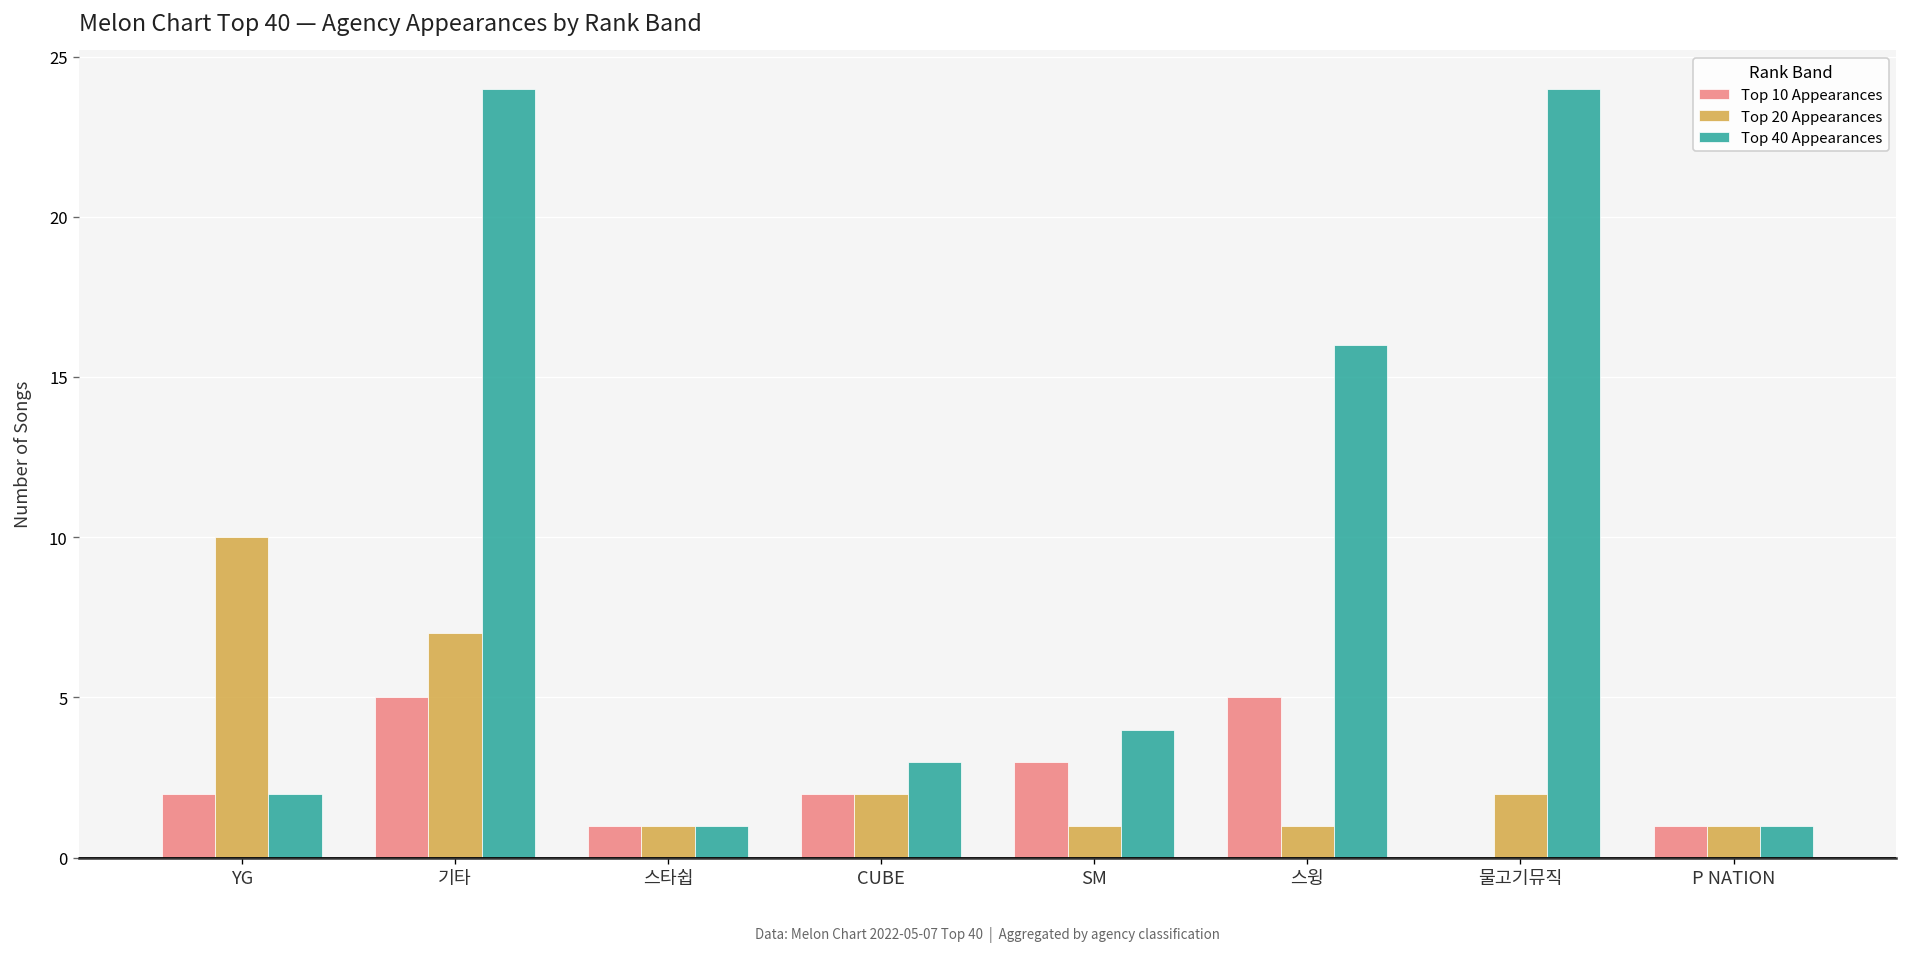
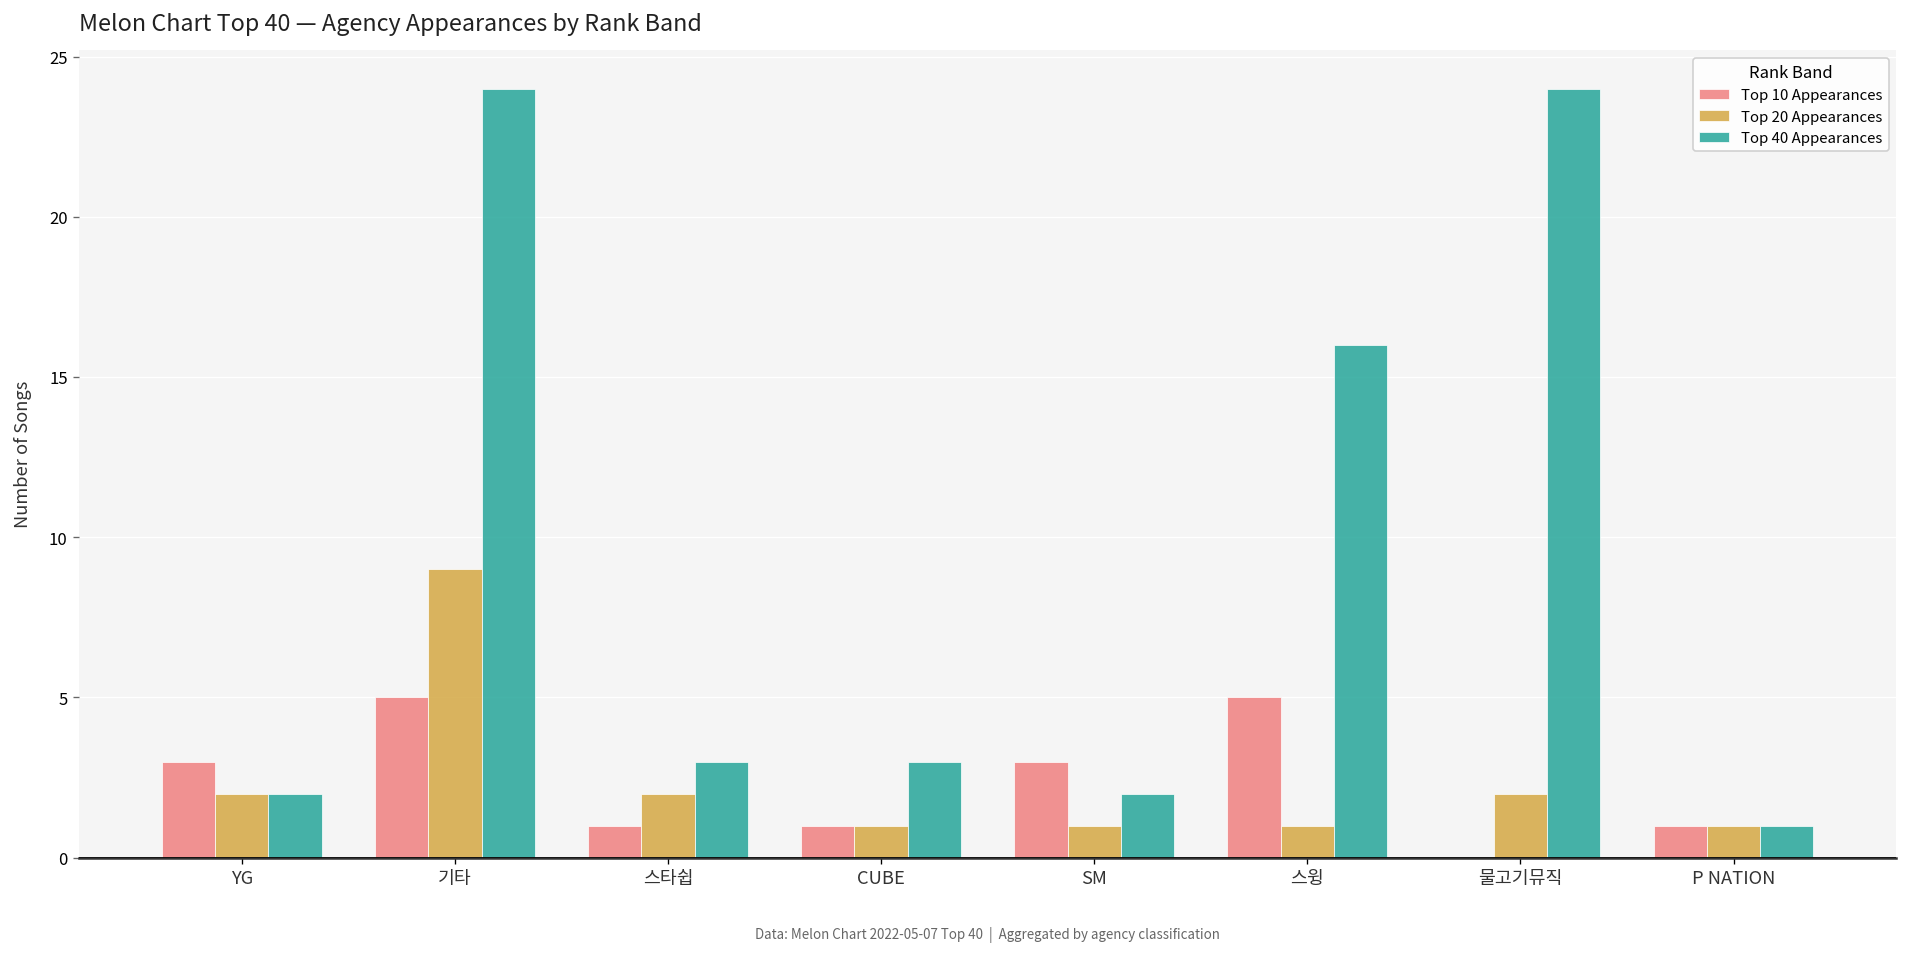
Top 10 Appearances, YG: 2 -> 3
Top 20 Appearances, YG: 10 -> 2
Top 20 Appearances, 기타: 7 -> 9
Top 20 Appearances, 스타쉽: 1 -> 2
Top 40 Appearances, 스타쉽: 1 -> 3
Top 10 Appearances, CUBE: 2 -> 1
Top 20 Appearances, CUBE: 2 -> 1
Top 40 Appearances, SM: 4 -> 2
